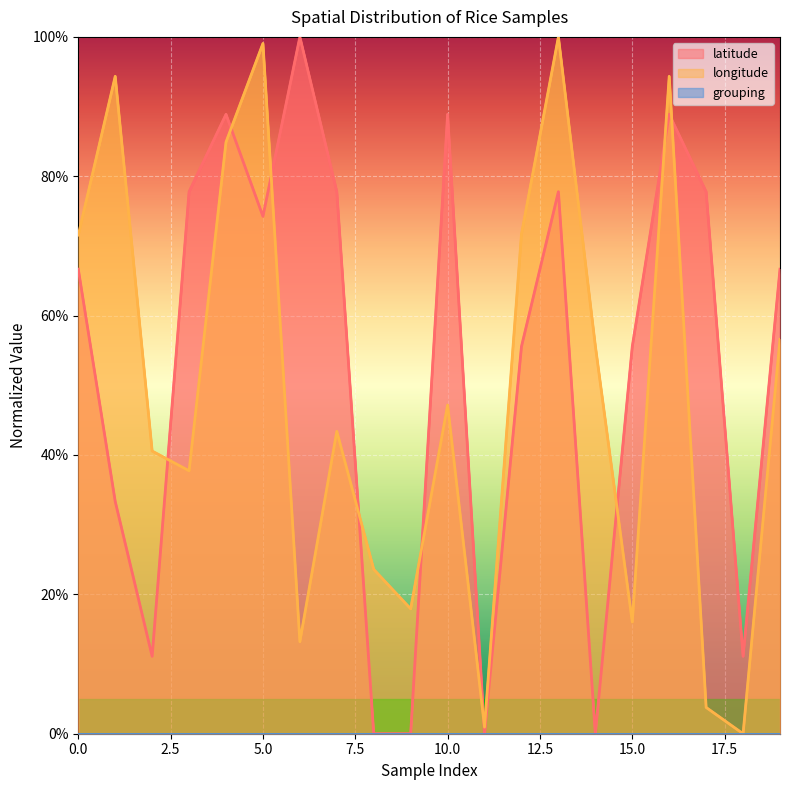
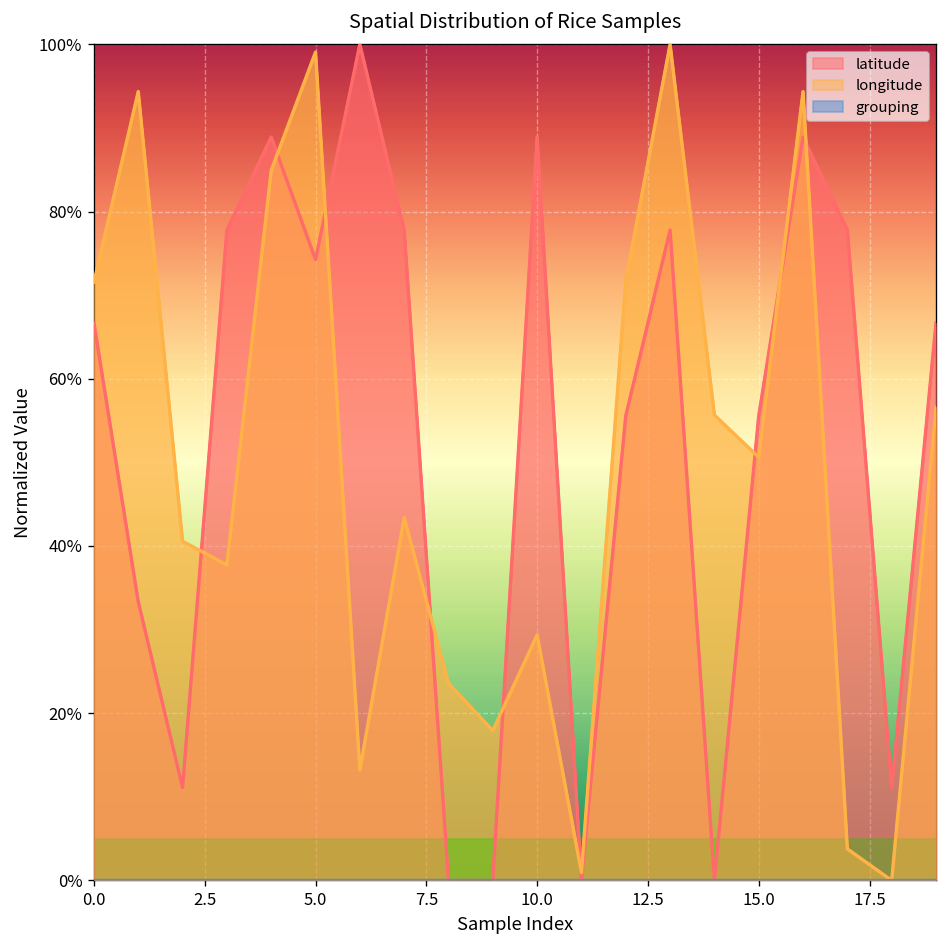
longitude, 10.0: 47% -> 29%
longitude, 15.0: 16% -> 51%
